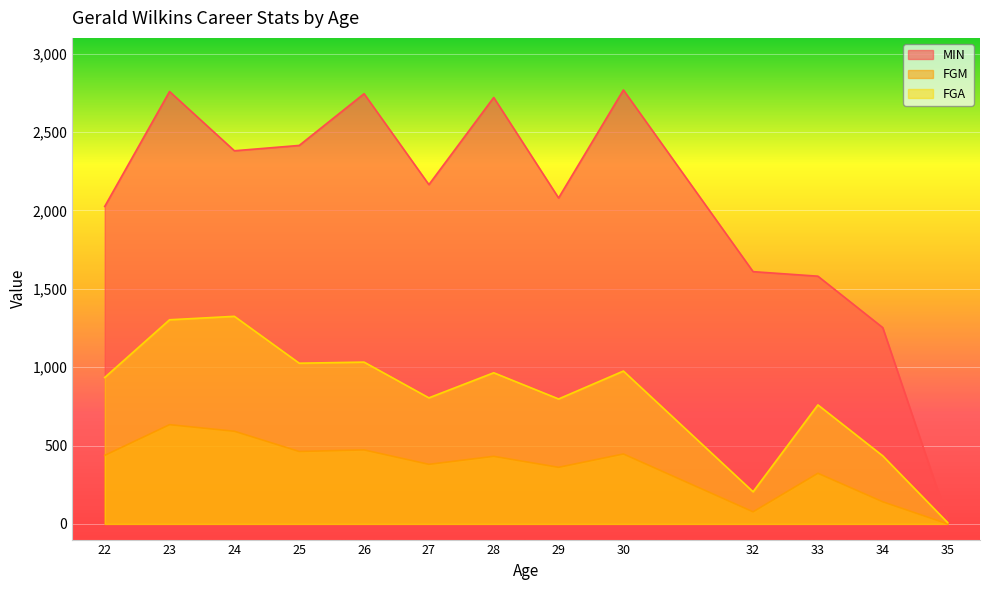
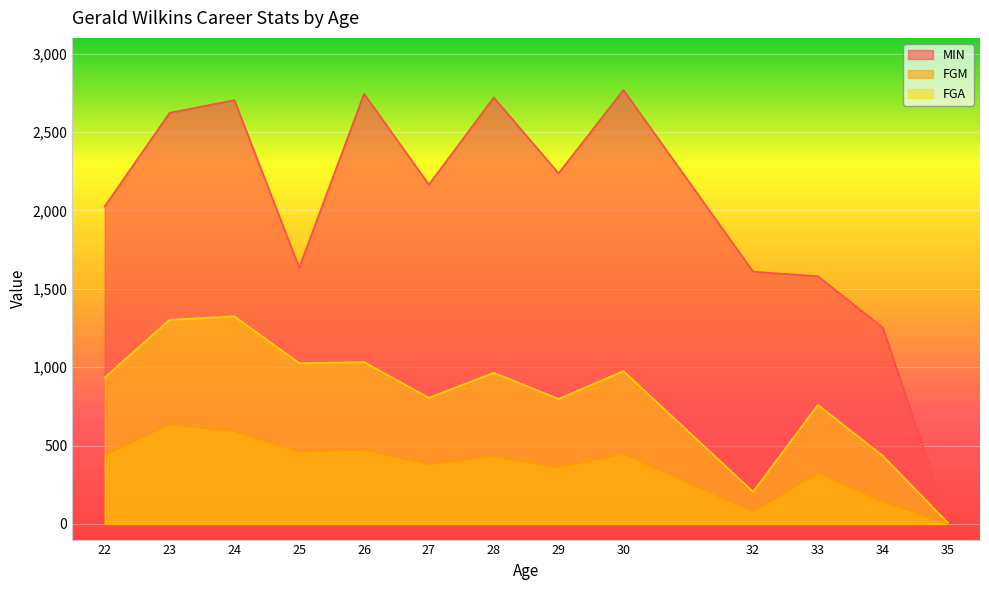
MIN, 23: 2,760 -> 2,620
MIN, 24: 2,380 -> 2,700
MIN, 25: 2,410 -> 1,630
MIN, 29: 2,080 -> 2,240
